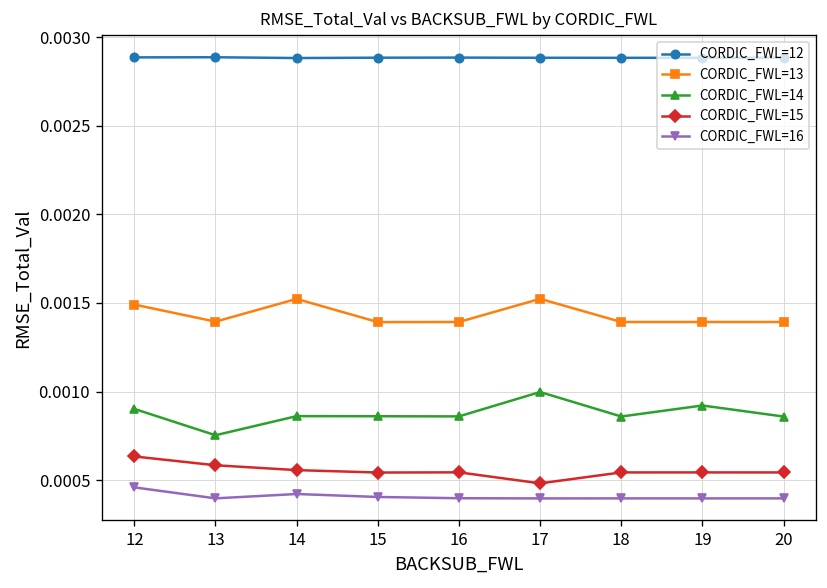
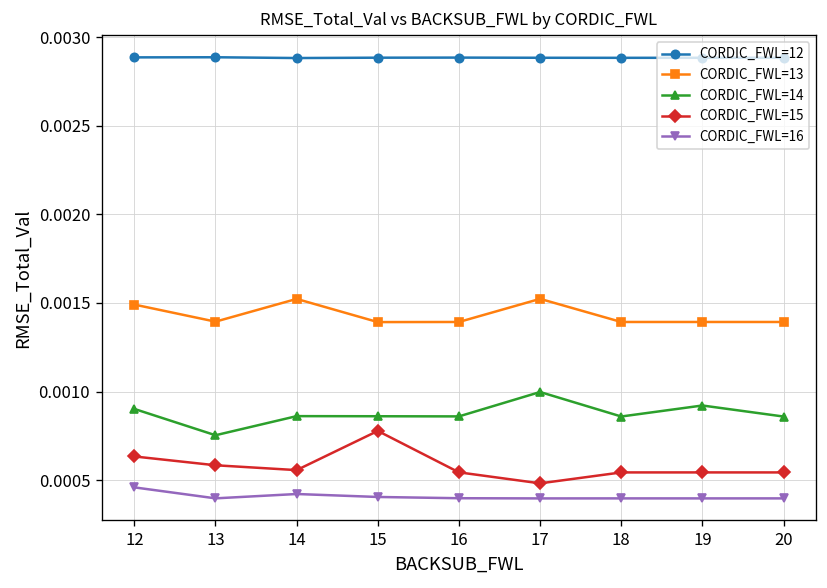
CORDIC_FWL=15, 15: 0.00054 -> 0.00078
